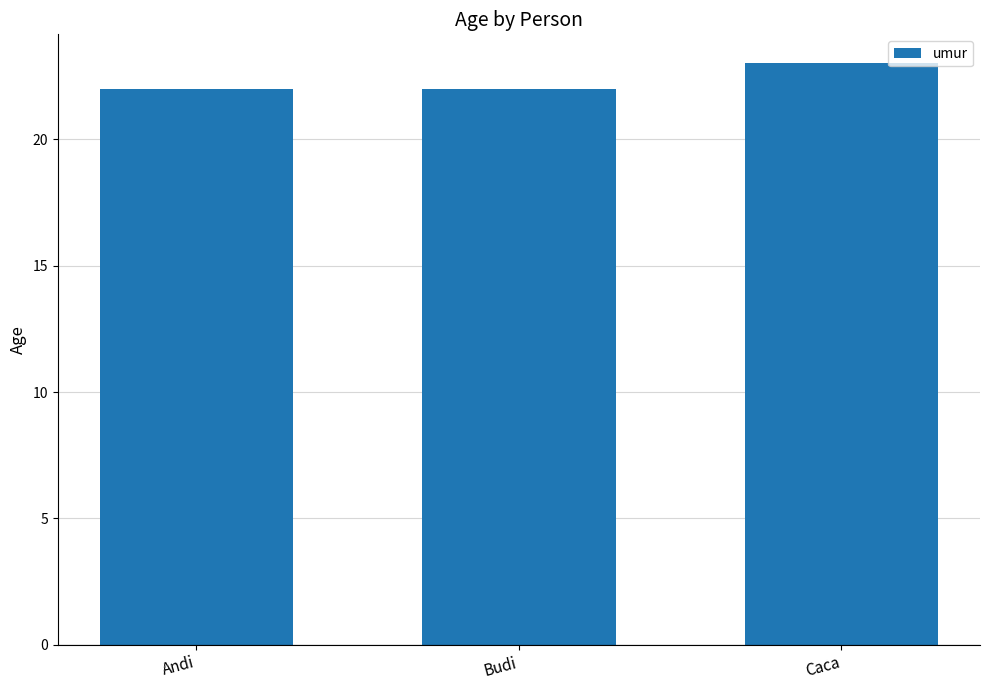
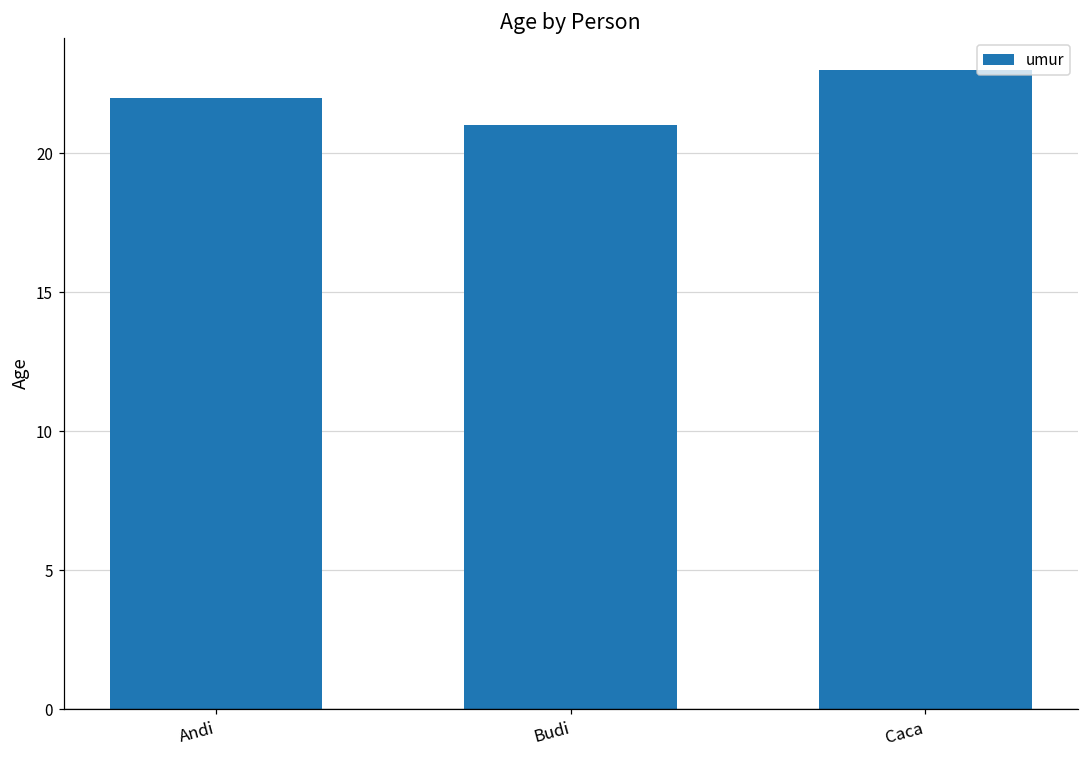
Budi: 22 -> 21
